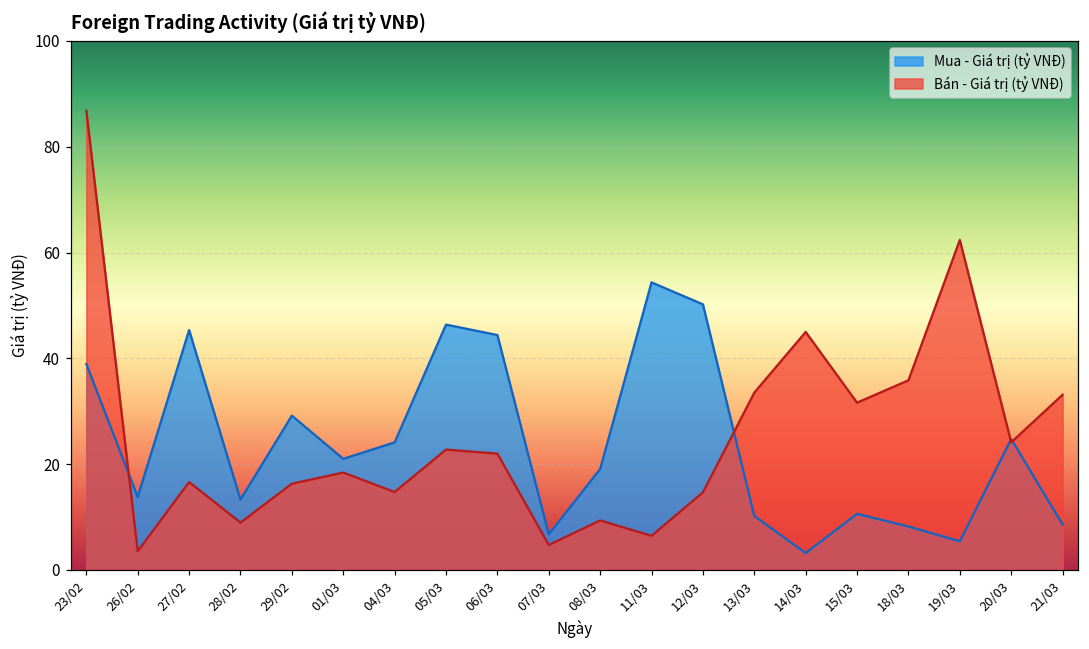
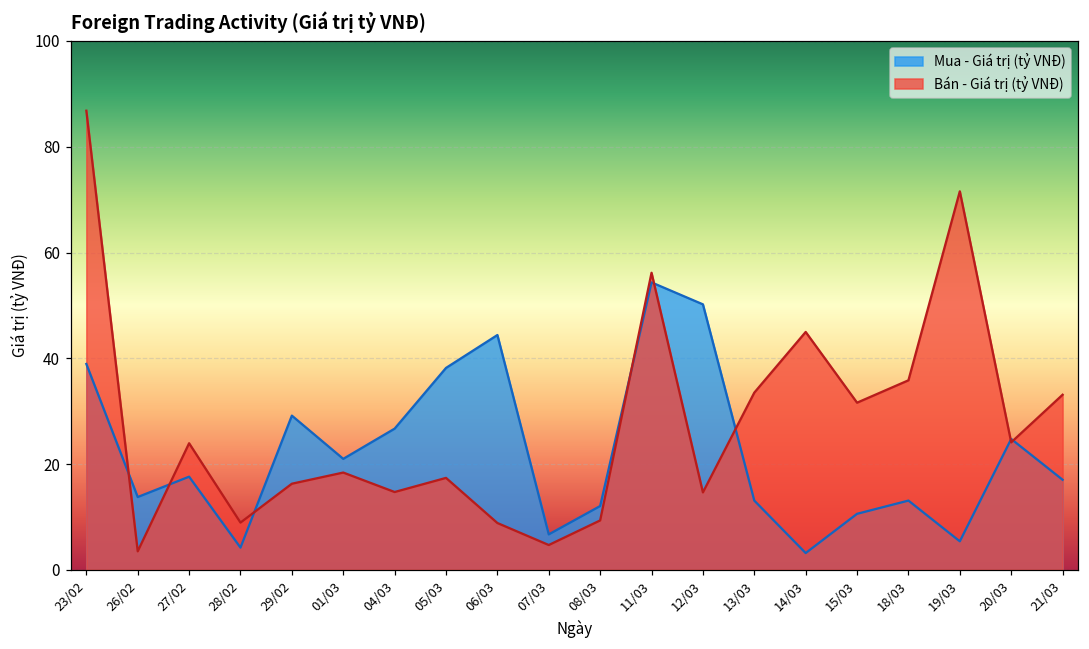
Mua - Giá trị (tỷ VNĐ), 27/02: 45 -> 18
Bán - Giá trị (tỷ VNĐ), 27/02: 17 -> 24
Mua - Giá trị (tỷ VNĐ), 28/02: 13 -> 4
Mua - Giá trị (tỷ VNĐ), 04/03: 24 -> 27
Mua - Giá trị (tỷ VNĐ), 05/03: 46 -> 38
Bán - Giá trị (tỷ VNĐ), 05/03: 23 -> 17
Bán - Giá trị (tỷ VNĐ), 06/03: 22 -> 9
Mua - Giá trị (tỷ VNĐ), 08/03: 19 -> 12
Bán - Giá trị (tỷ VNĐ), 11/03: 6 -> 56
Mua - Giá trị (tỷ VNĐ), 13/03: 10 -> 13
Mua - Giá trị (tỷ VNĐ), 18/03: 8 -> 13
Bán - Giá trị (tỷ VNĐ), 19/03: 62 -> 72
Mua - Giá trị (tỷ VNĐ), 21/03: 9 -> 17
